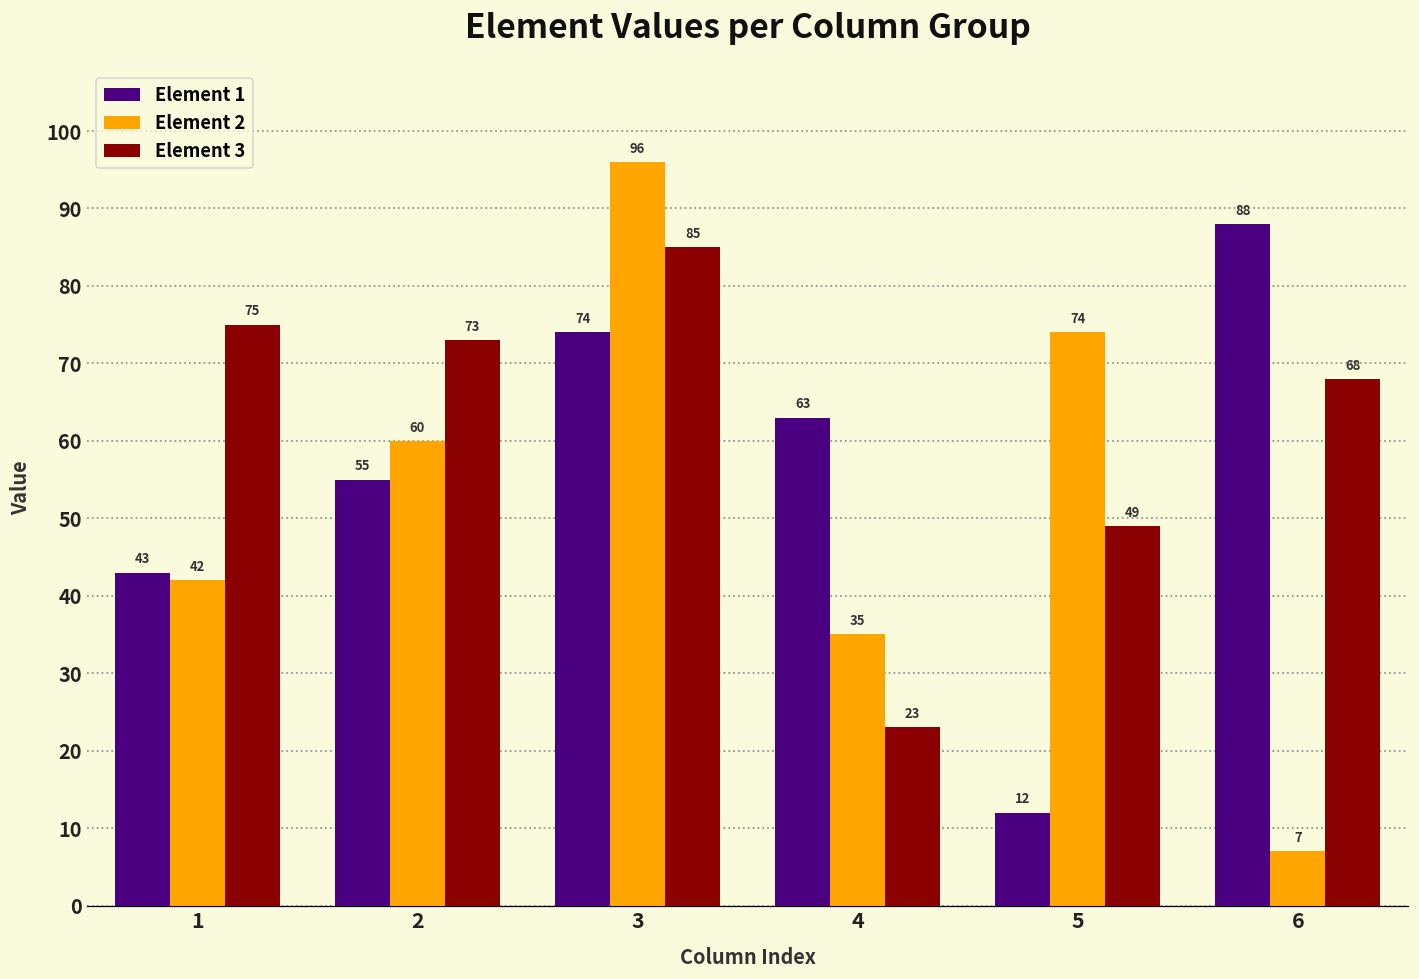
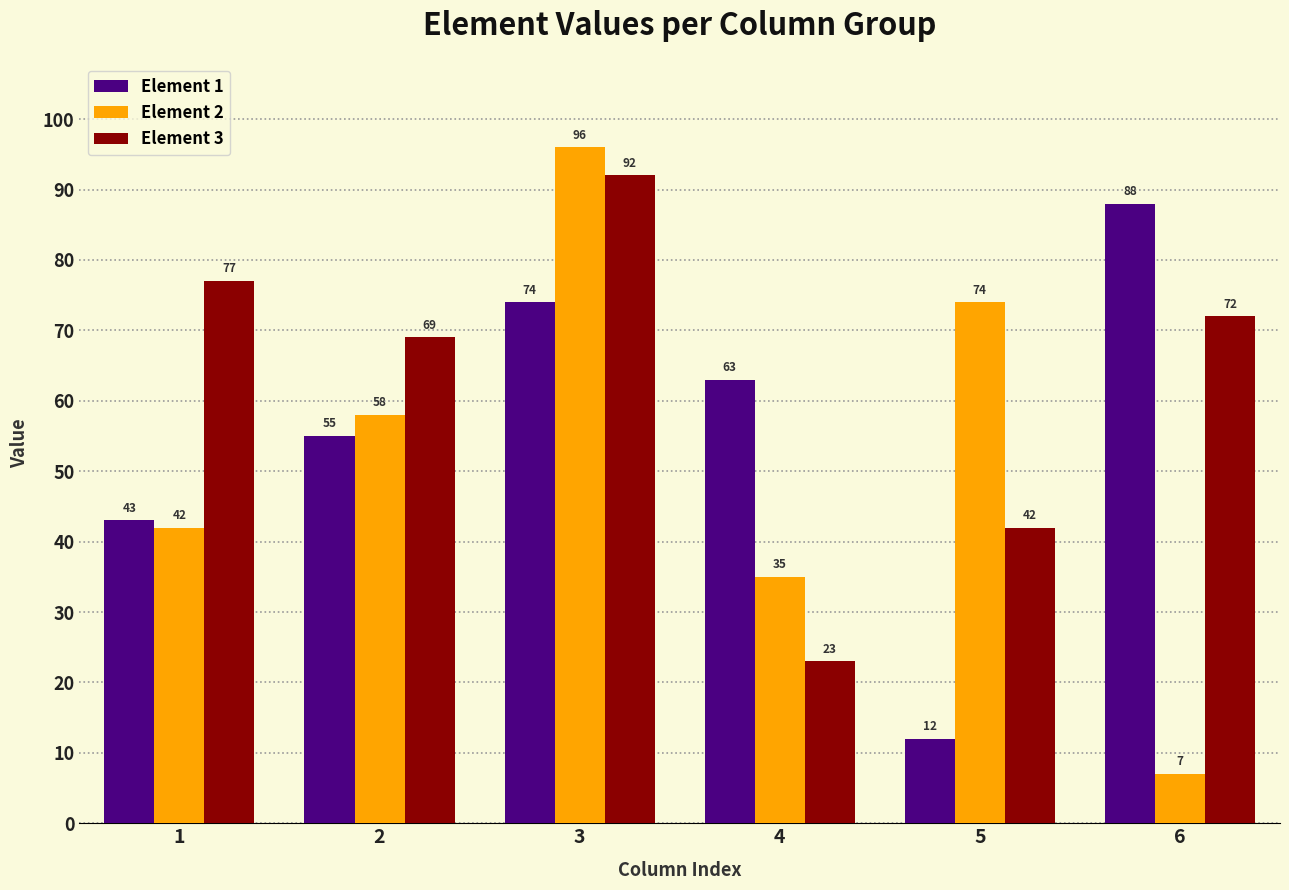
Element 3, 1: 75 -> 77
Element 2, 2: 60 -> 58
Element 3, 2: 73 -> 69
Element 3, 3: 85 -> 92
Element 3, 5: 49 -> 42
Element 3, 6: 68 -> 72
